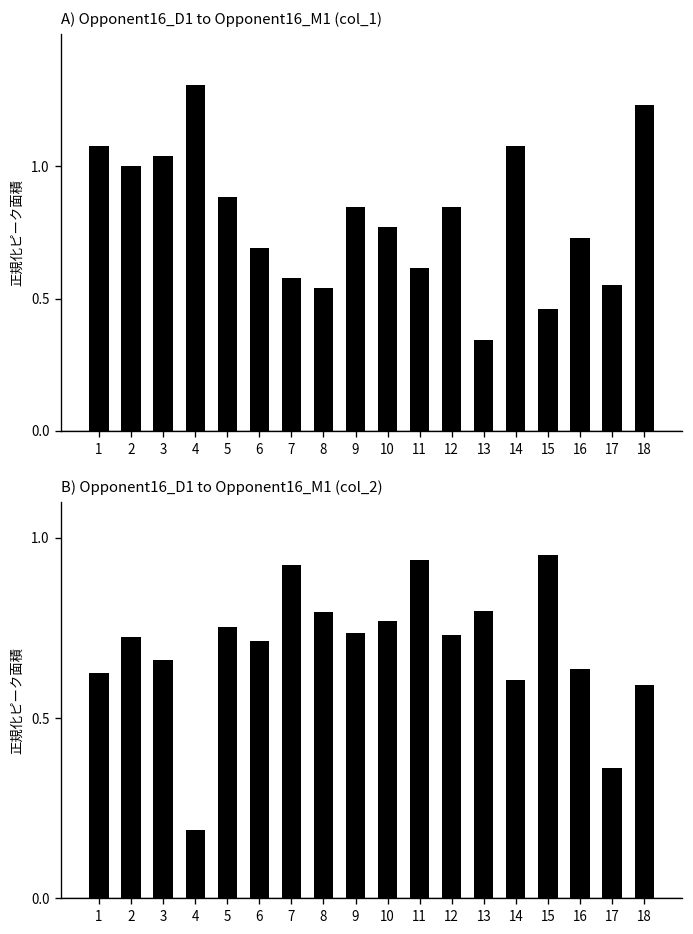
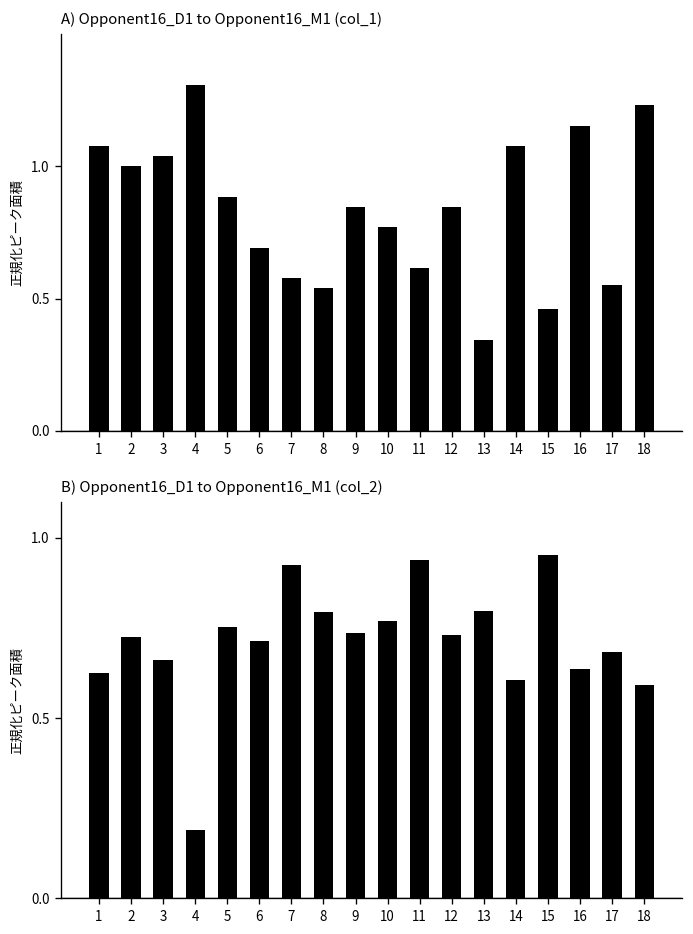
A) Opponent16_D1 to Opponent16_M1 (col_1), 16: 0.73 -> 1.15
B) Opponent16_D1 to Opponent16_M1 (col_2), 17: 0.36 -> 0.68
